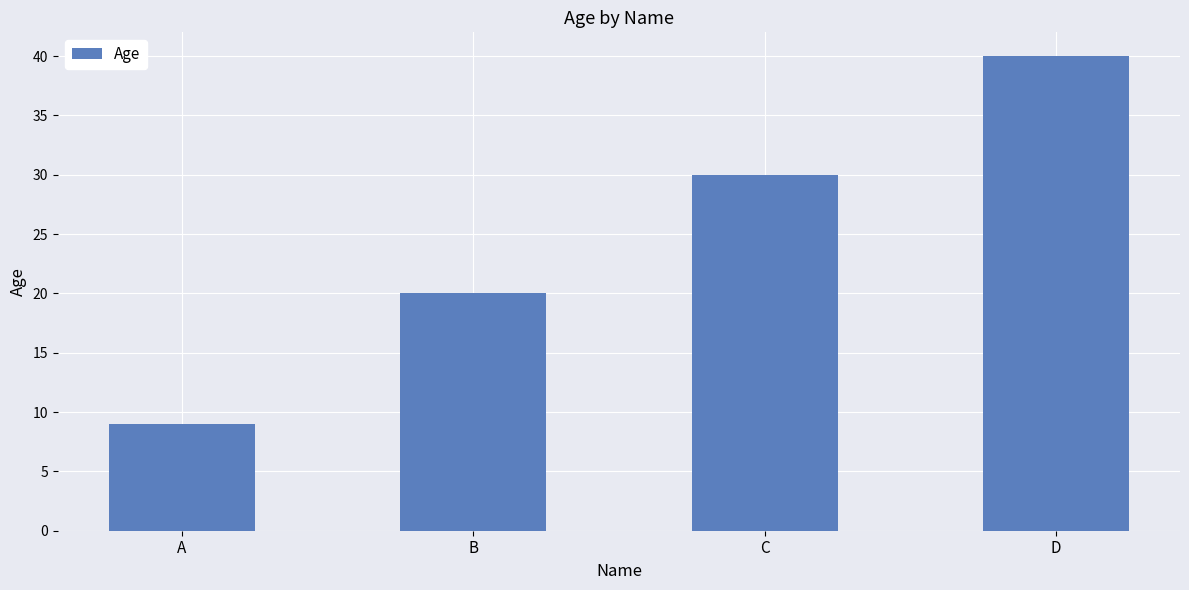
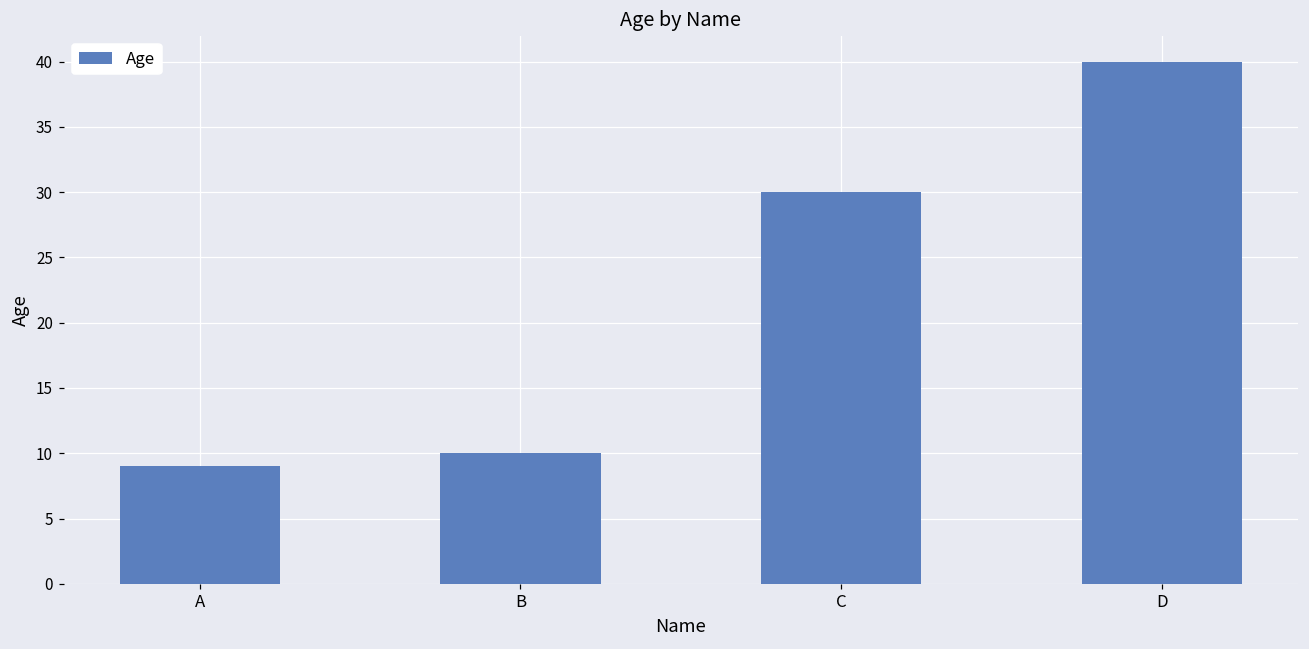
B: 20 -> 10
